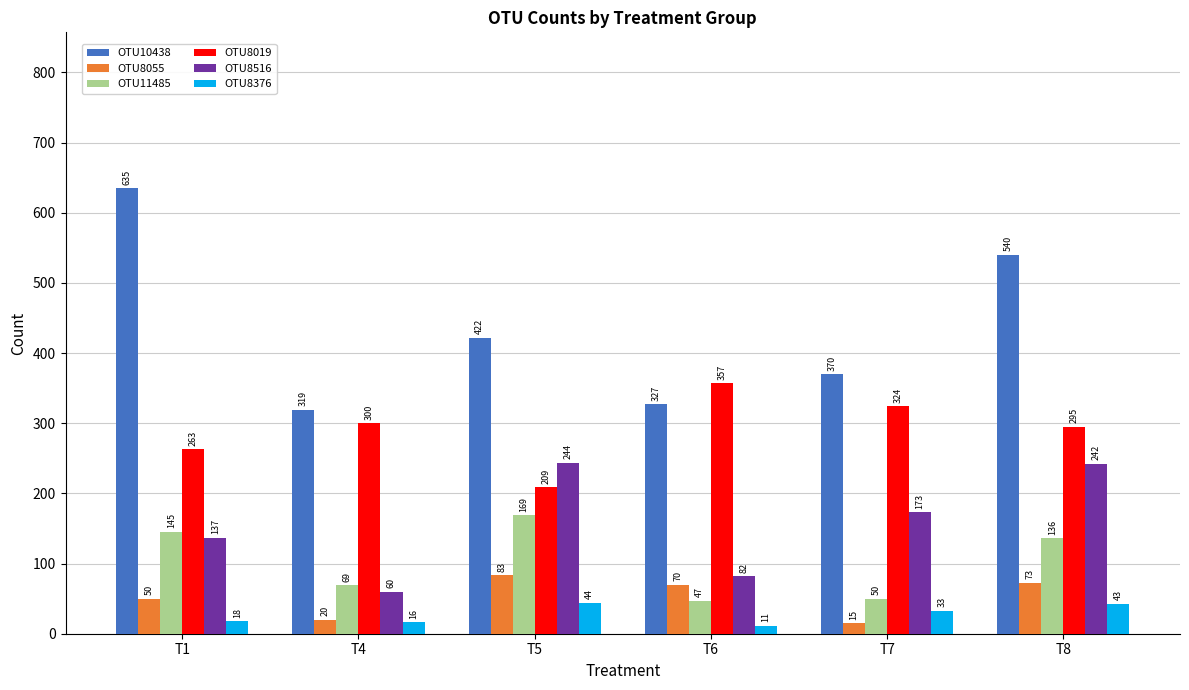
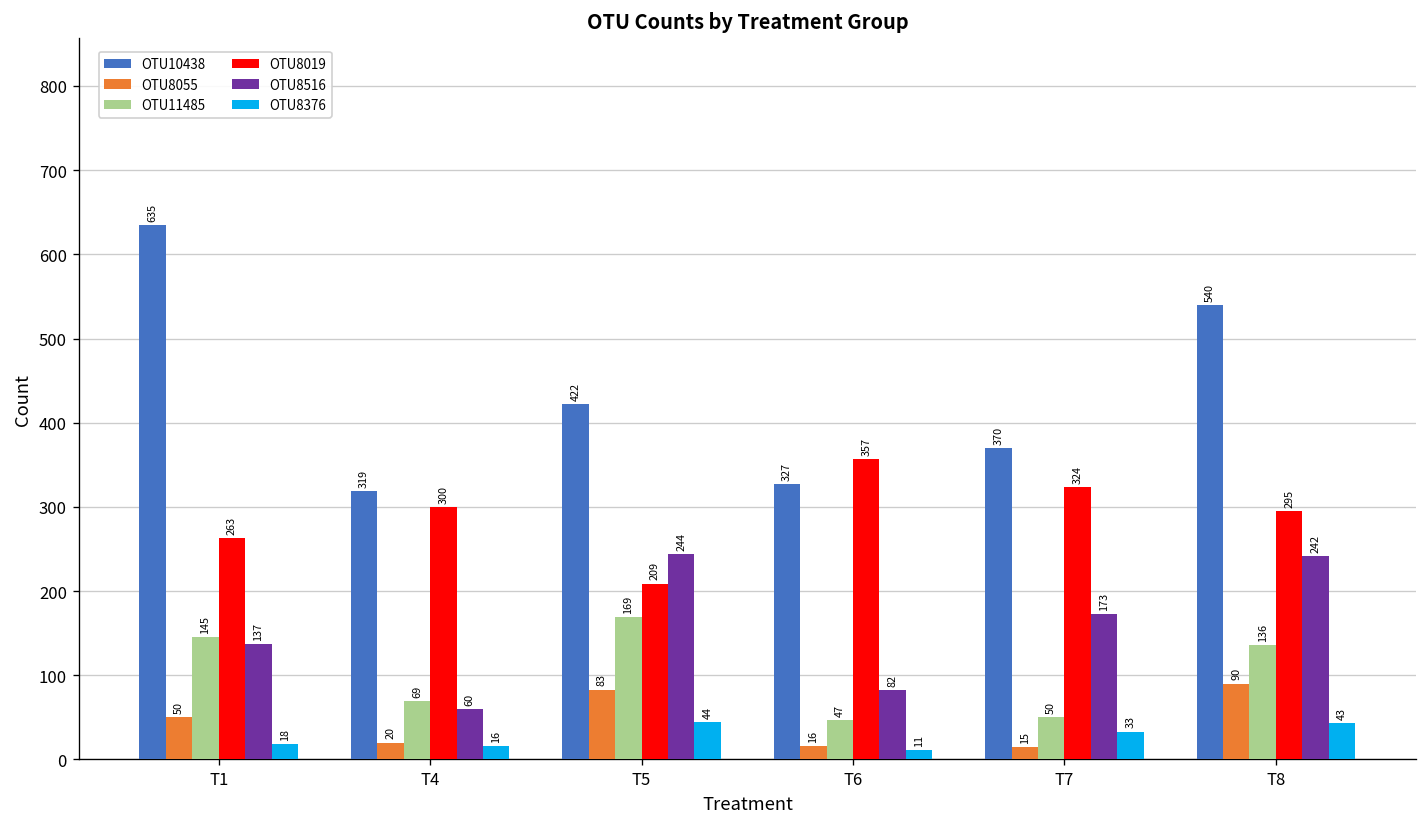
OTU8055, T6: 70 -> 16
OTU8055, T8: 73 -> 90
